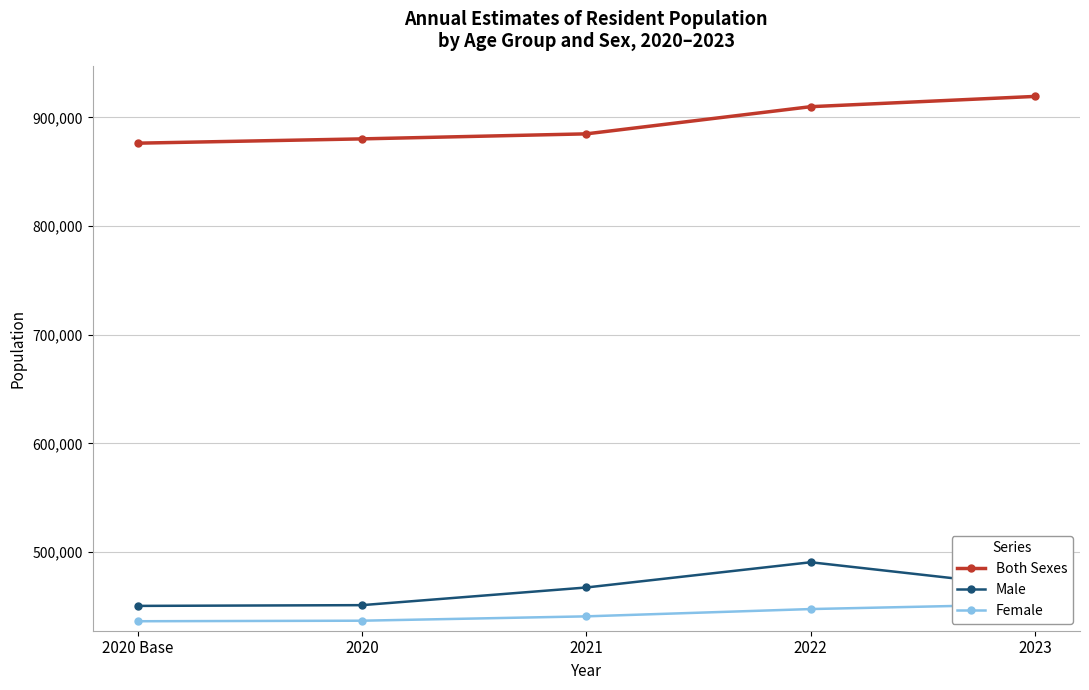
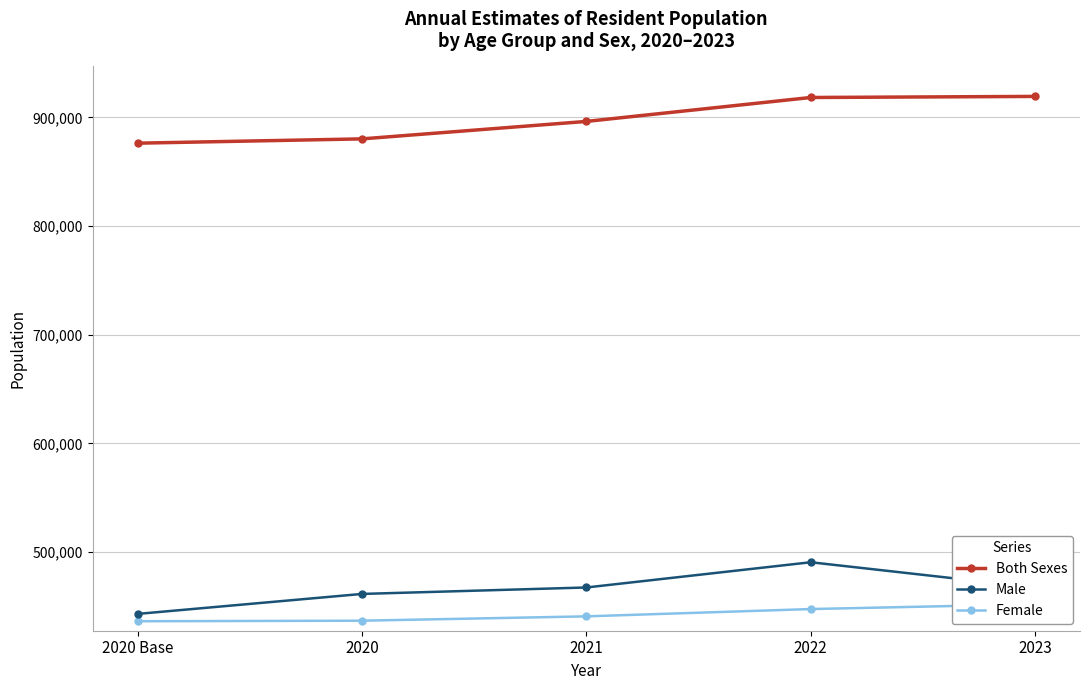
Male, 2020 Base: 450,000 -> 443,000
Male, 2020: 451,000 -> 461,000
Both Sexes, 2021: 885,000 -> 896,000
Both Sexes, 2022: 910,000 -> 918,000
